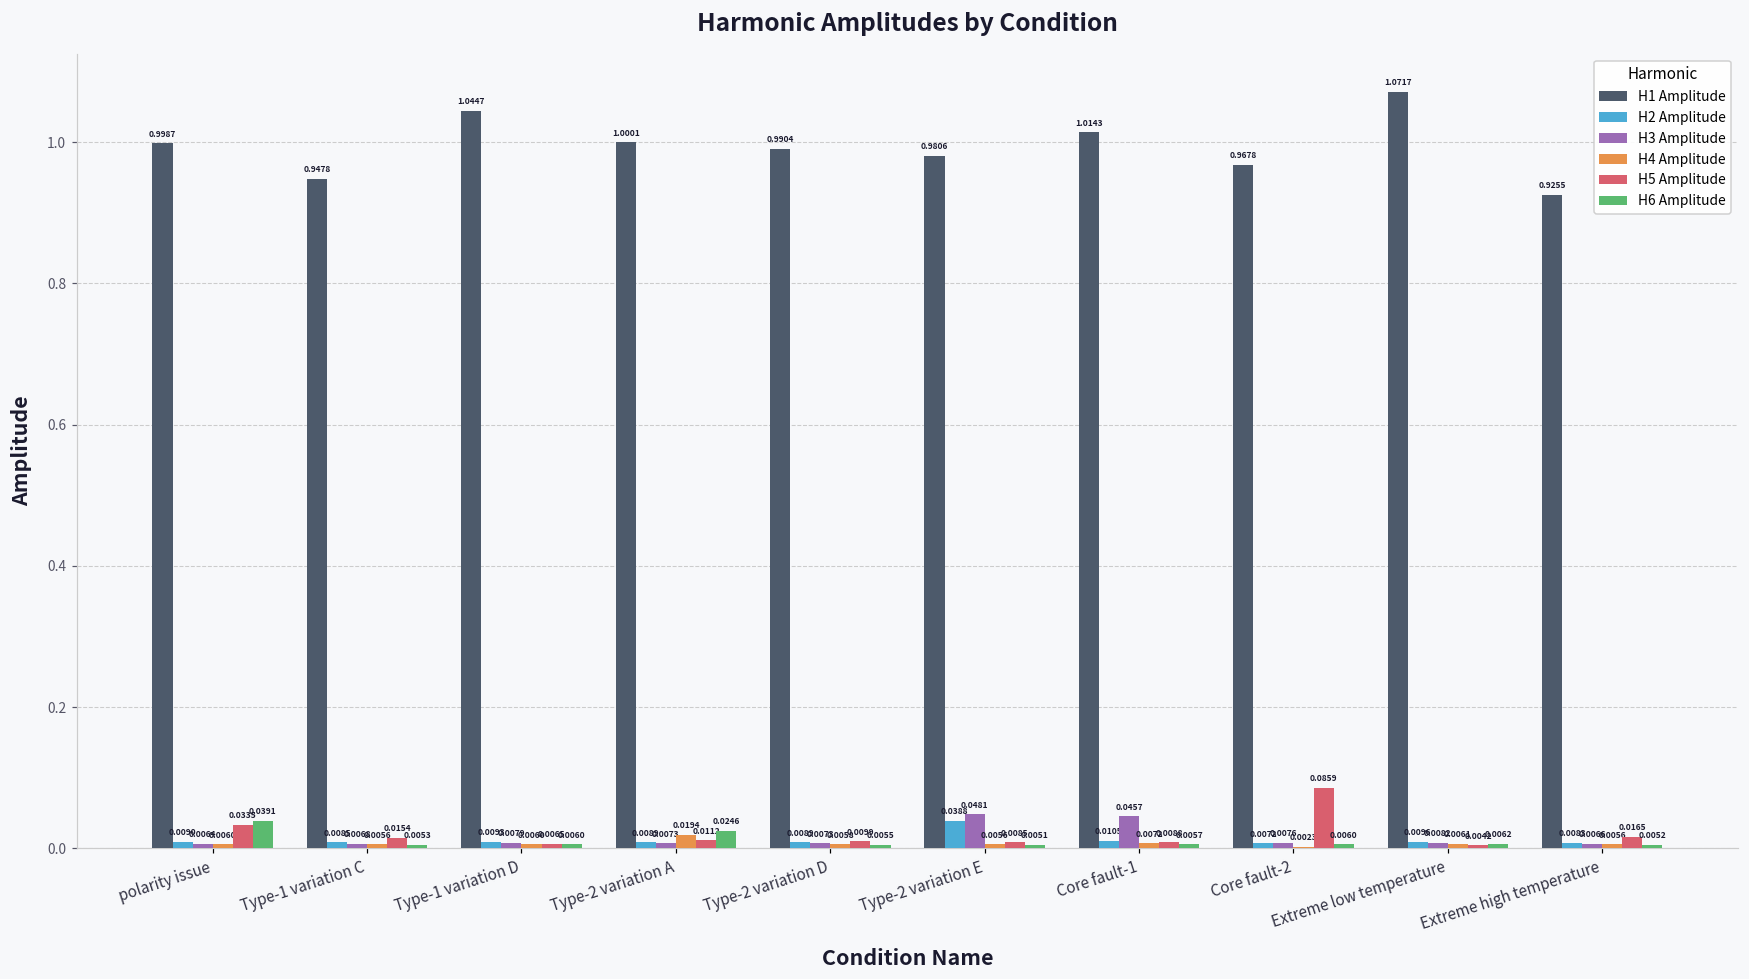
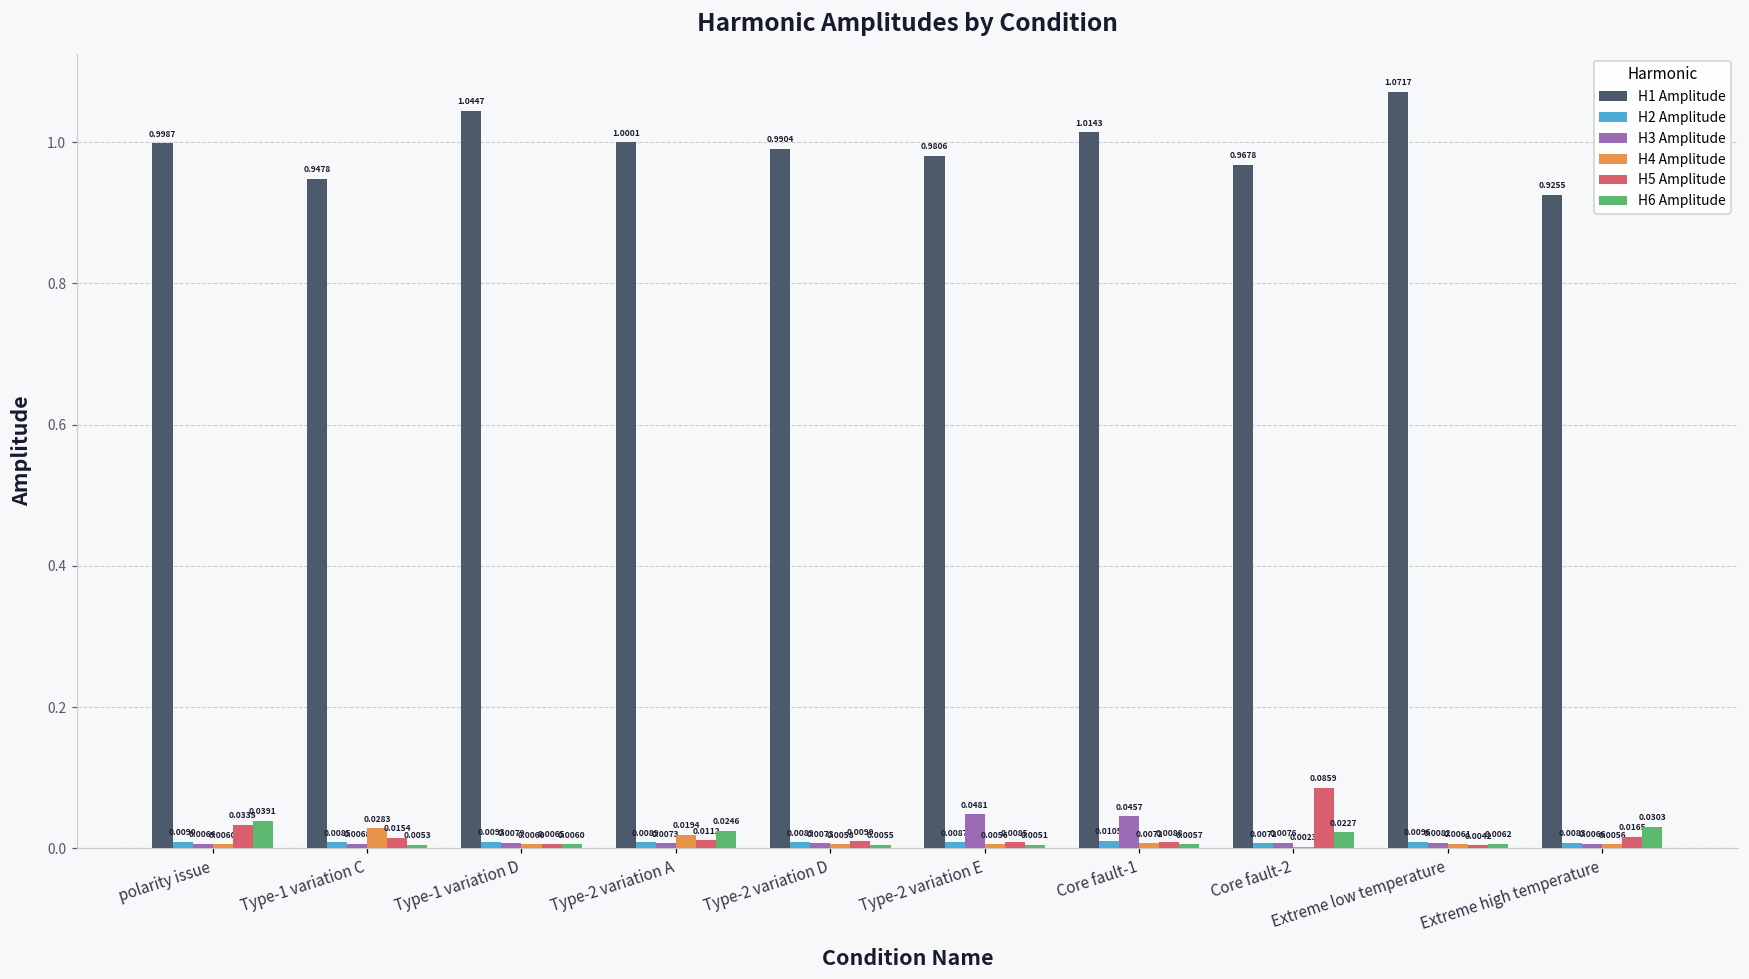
H4 Amplitude, Type-1 variation C: 0.0056 -> 0.0283
H2 Amplitude, Type-2 variation E: 0.0388 -> 0.0087
H6 Amplitude, Core fault-2: 0.0060 -> 0.0227
H6 Amplitude, Extreme high temperature: 0.0052 -> 0.0303
